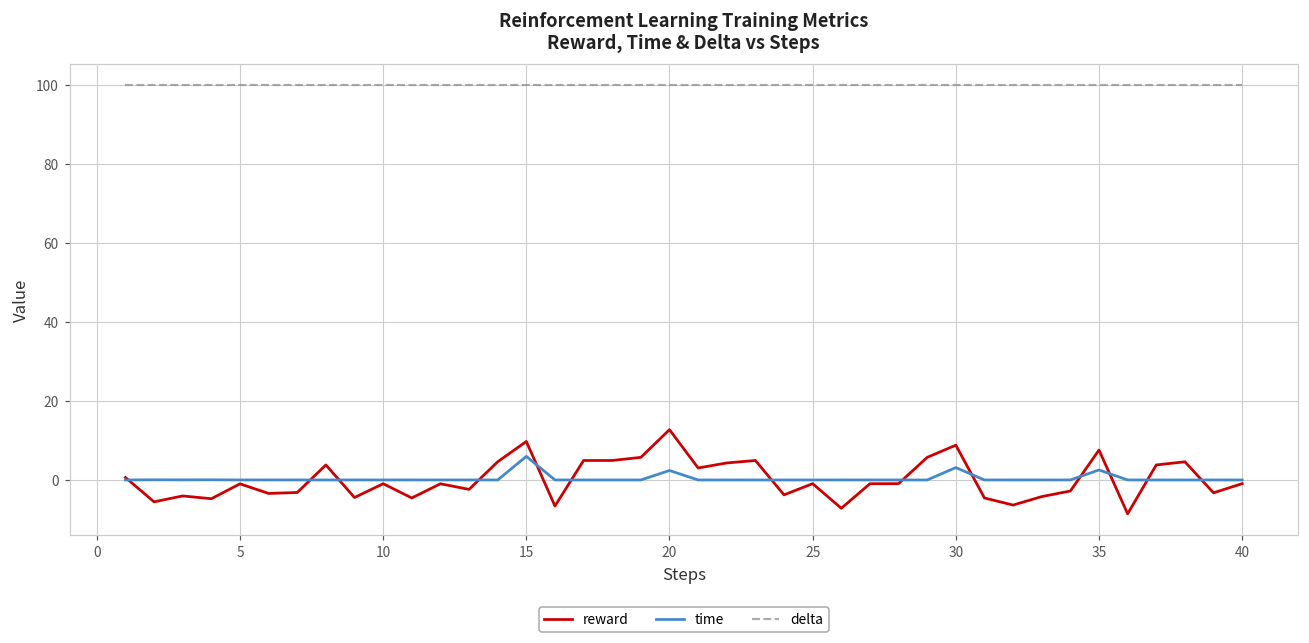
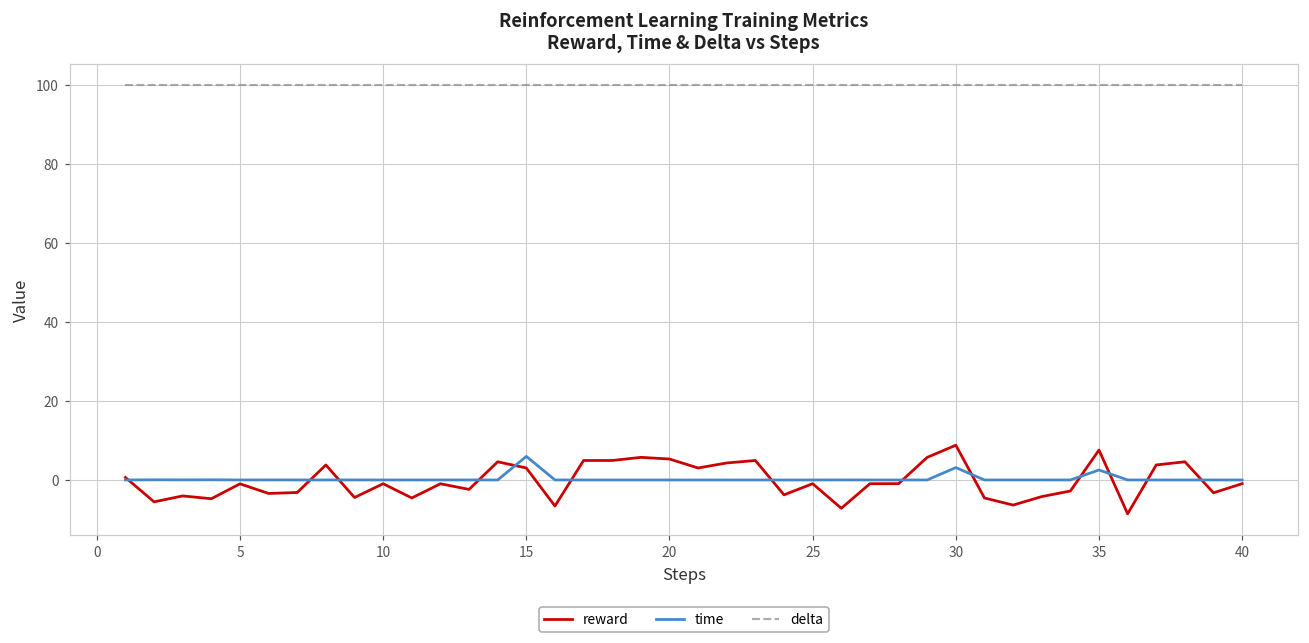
reward, 15: 10 -> 3
reward, 20: 13 -> 5
time, 20: 2 -> 0
